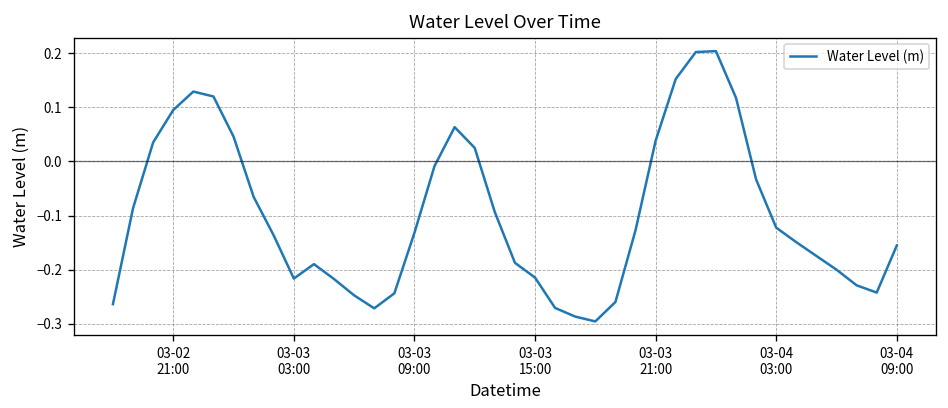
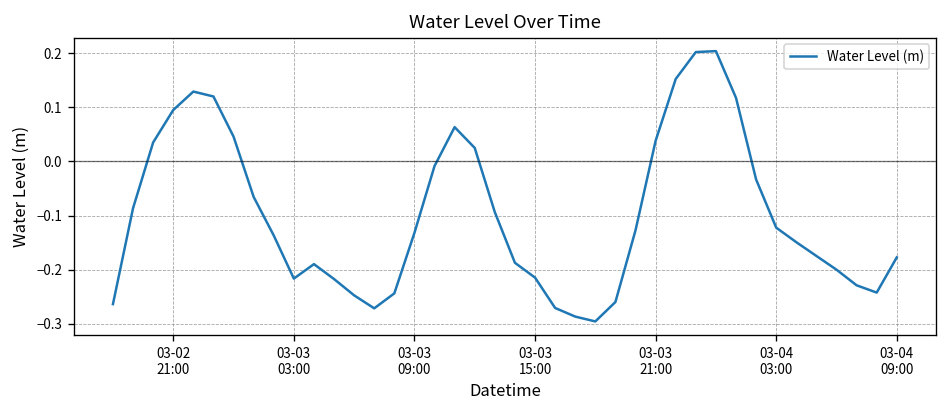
03-04 09:00: -0.16 -> -0.18
